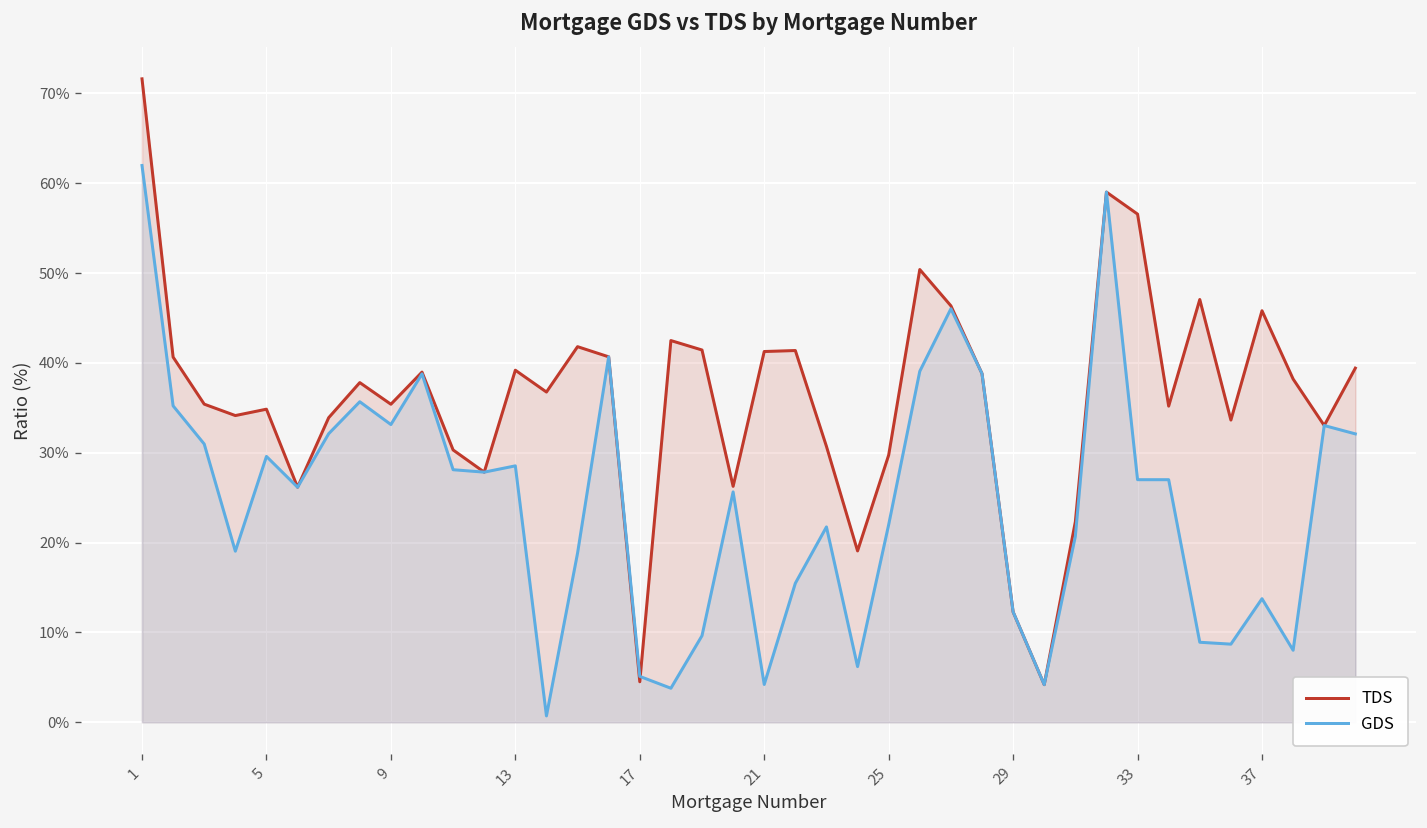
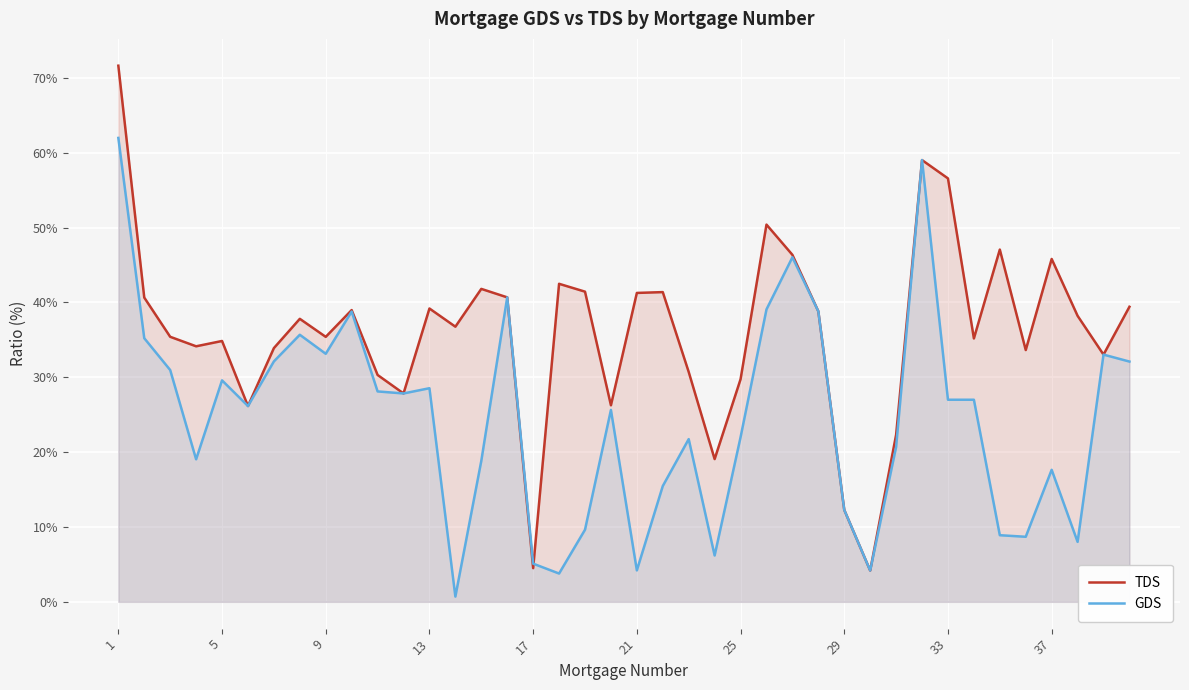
GDS, 37: 14% -> 18%
